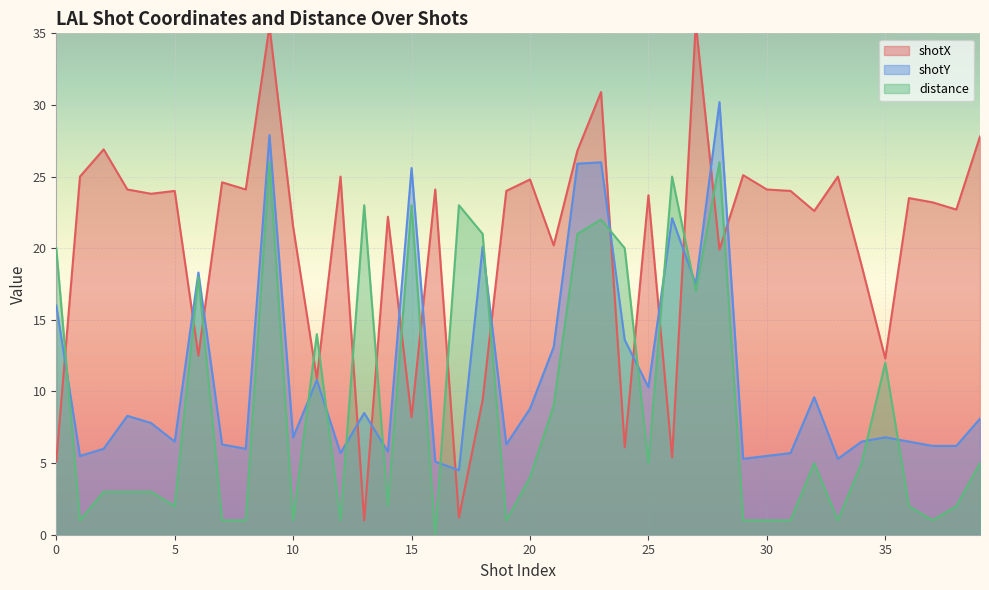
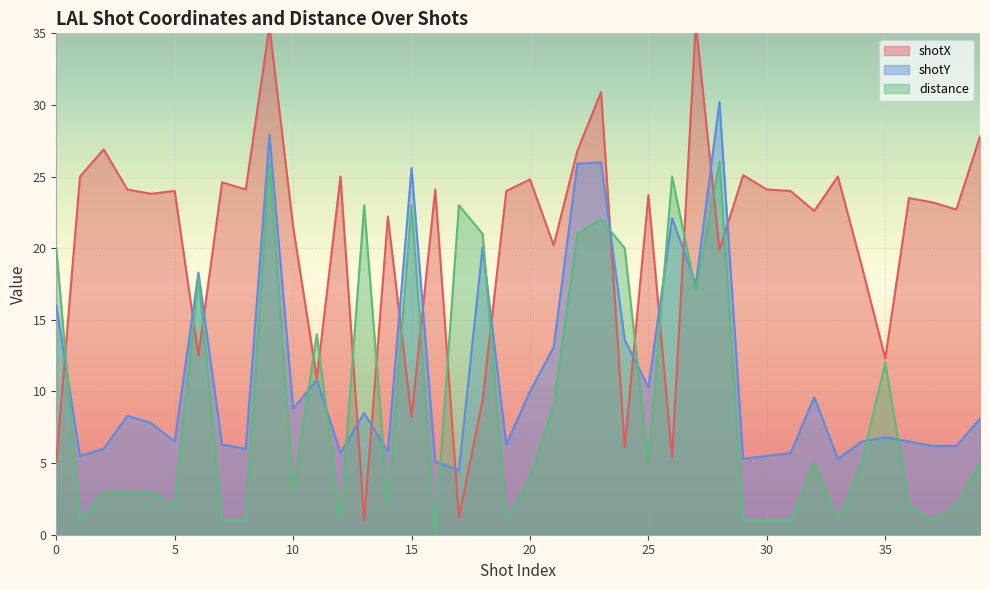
shotY, 10: 6.8 -> 8.8
distance, 10: 1 -> 3
shotY, 20: 8.8 -> 10.0
